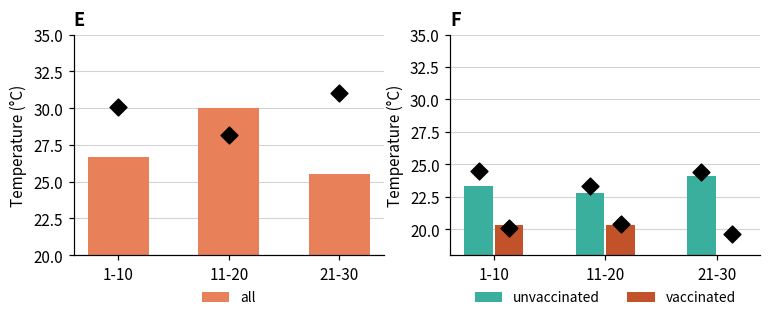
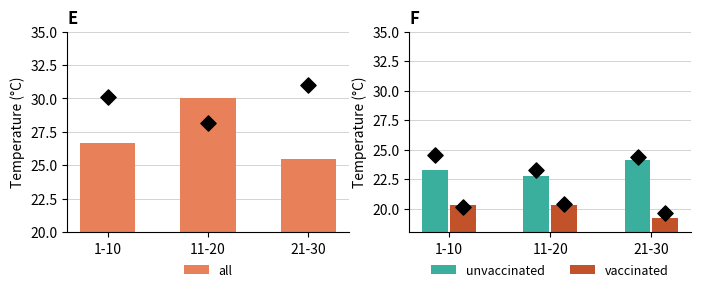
F, vaccinated, 21-30: 18.0 -> 19.2
